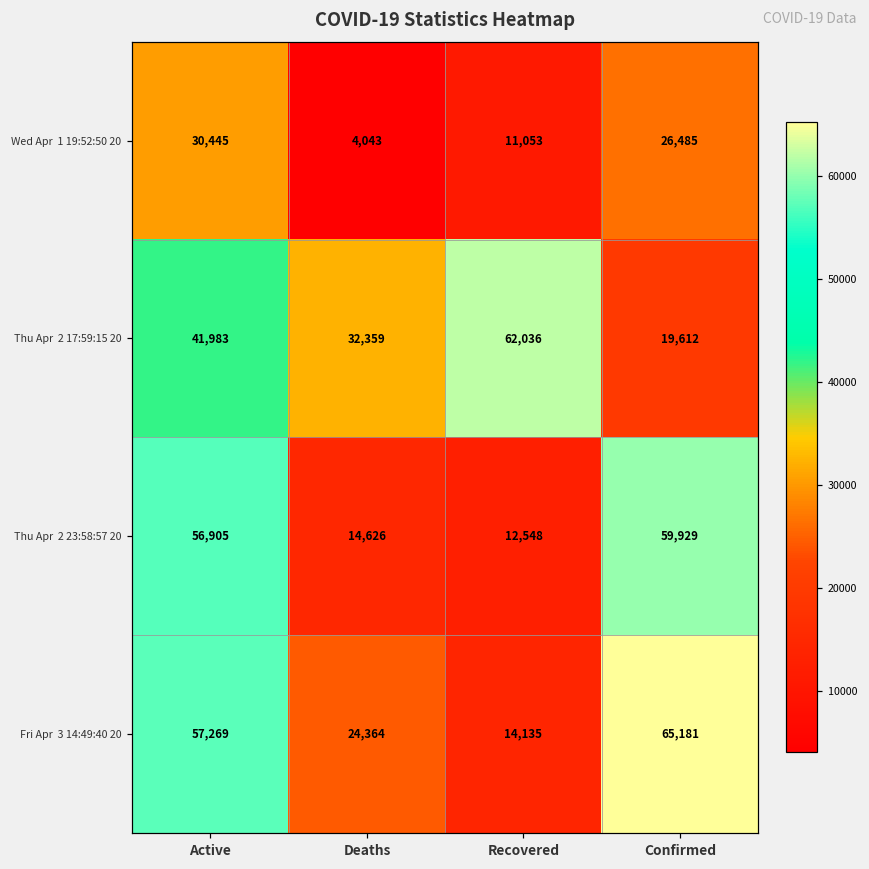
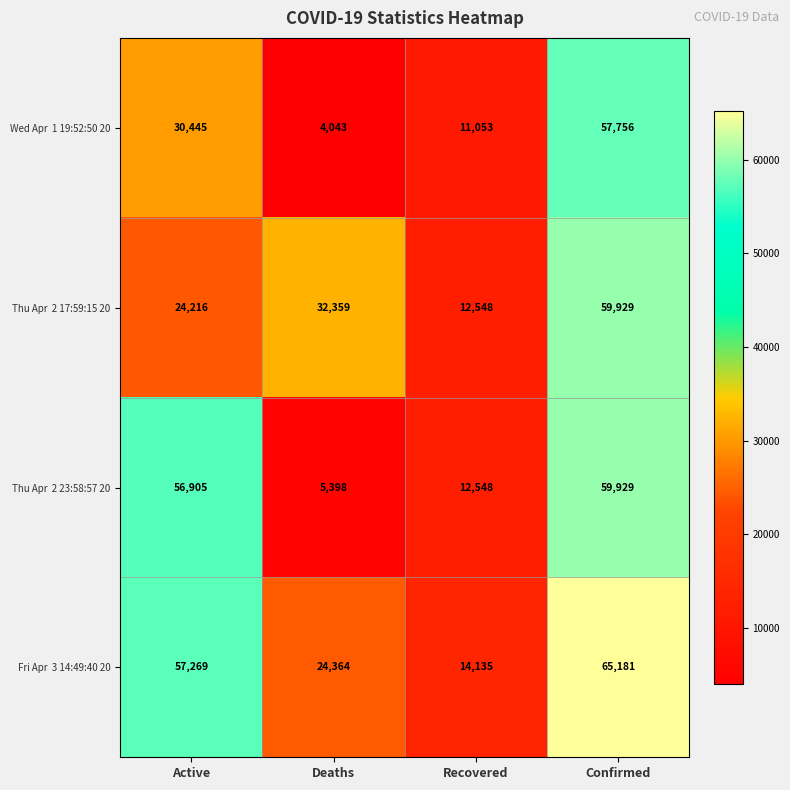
Wed Apr 1 19:52:50 20, Confirmed: 26,485 -> 57,756
Thu Apr 2 17:59:15 20, Active: 41,983 -> 24,216
Thu Apr 2 17:59:15 20, Recovered: 62,036 -> 12,548
Thu Apr 2 17:59:15 20, Confirmed: 19,612 -> 59,929
Thu Apr 2 23:58:57 20, Deaths: 14,626 -> 5,398
